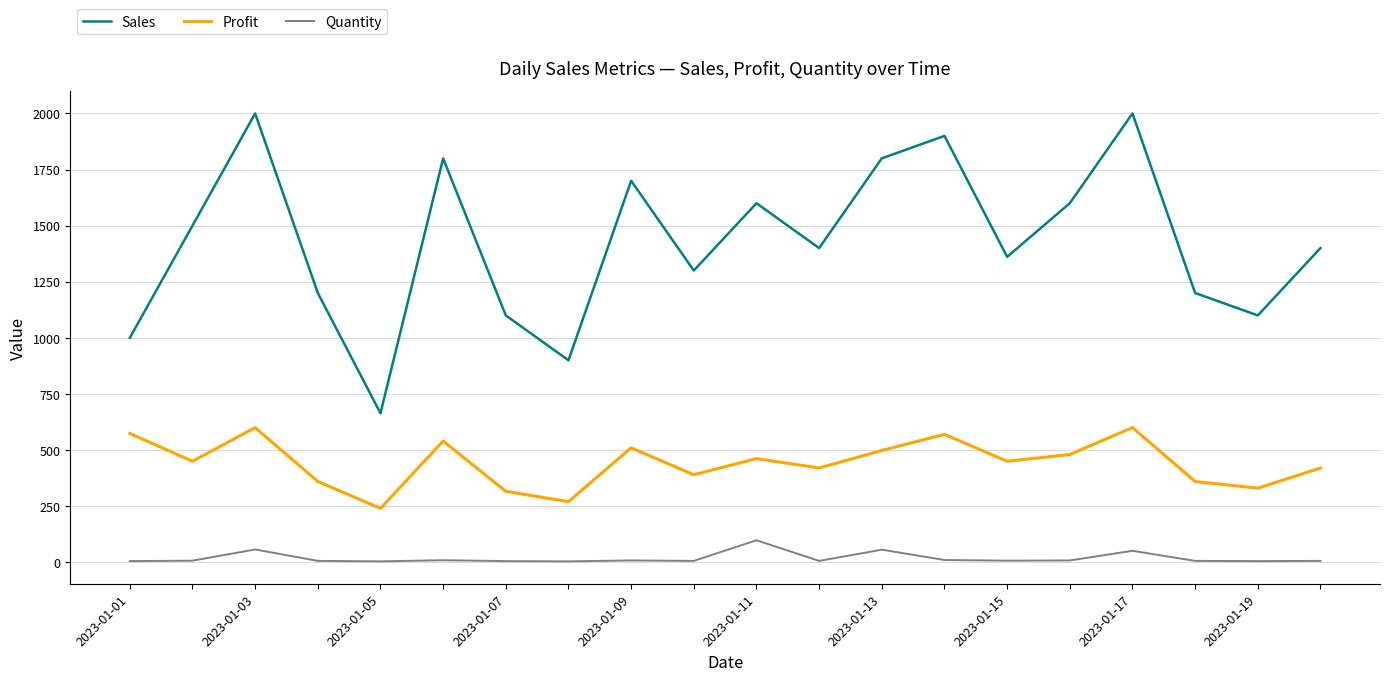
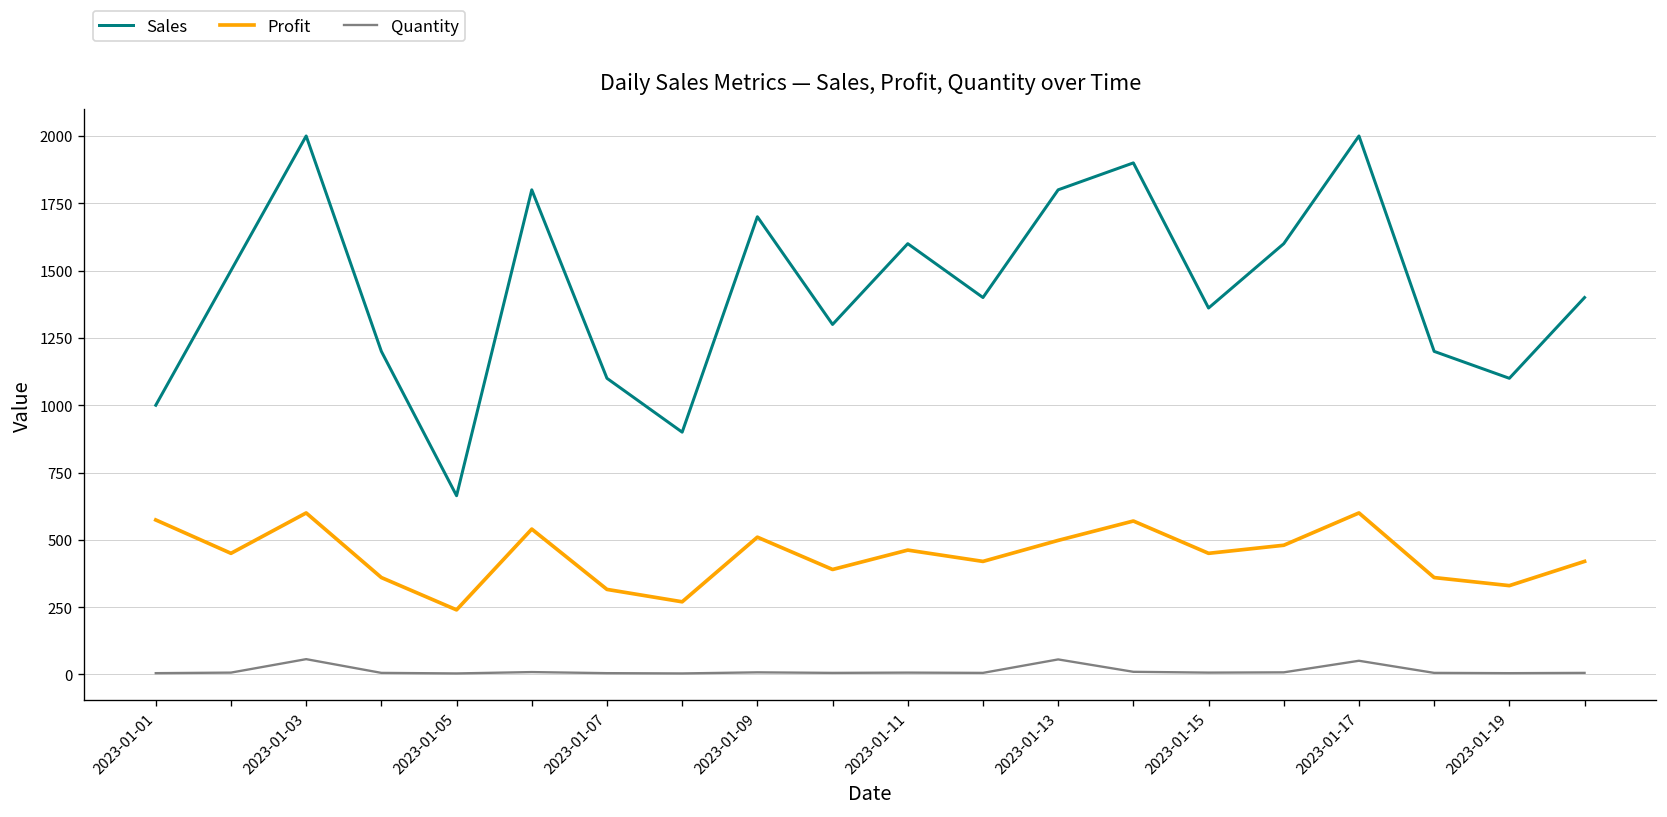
Quantity, 2023-01-11: 100 -> 10
